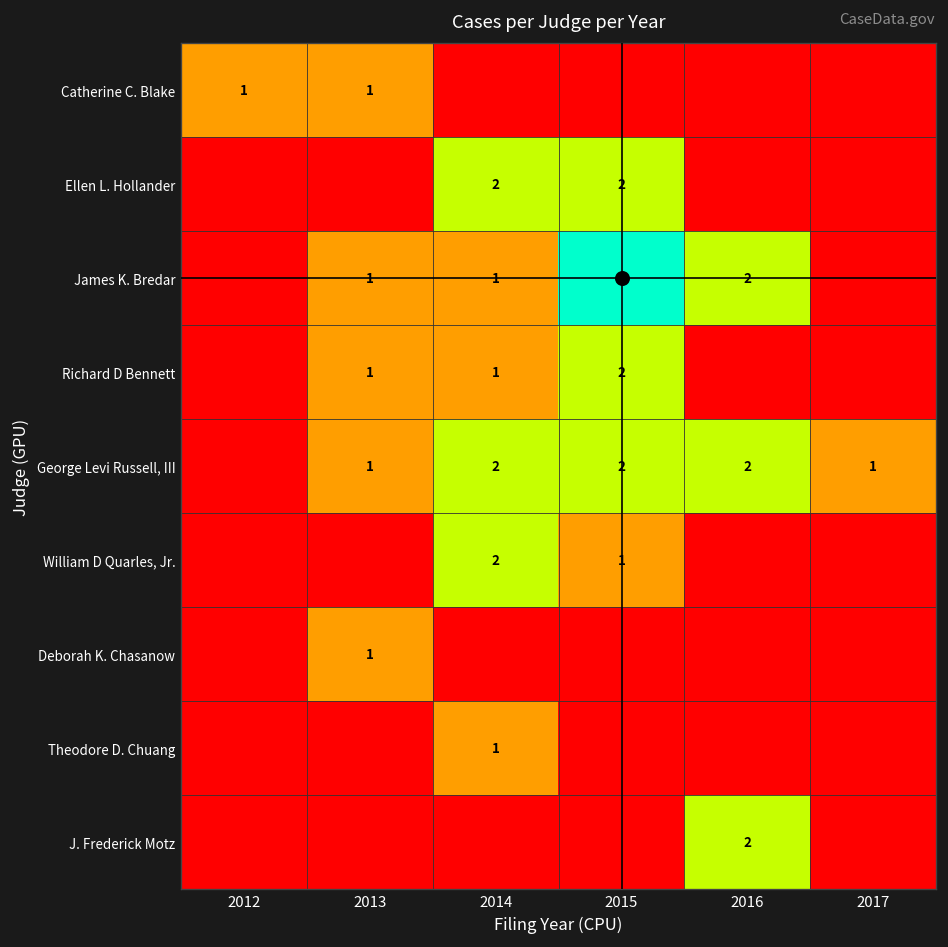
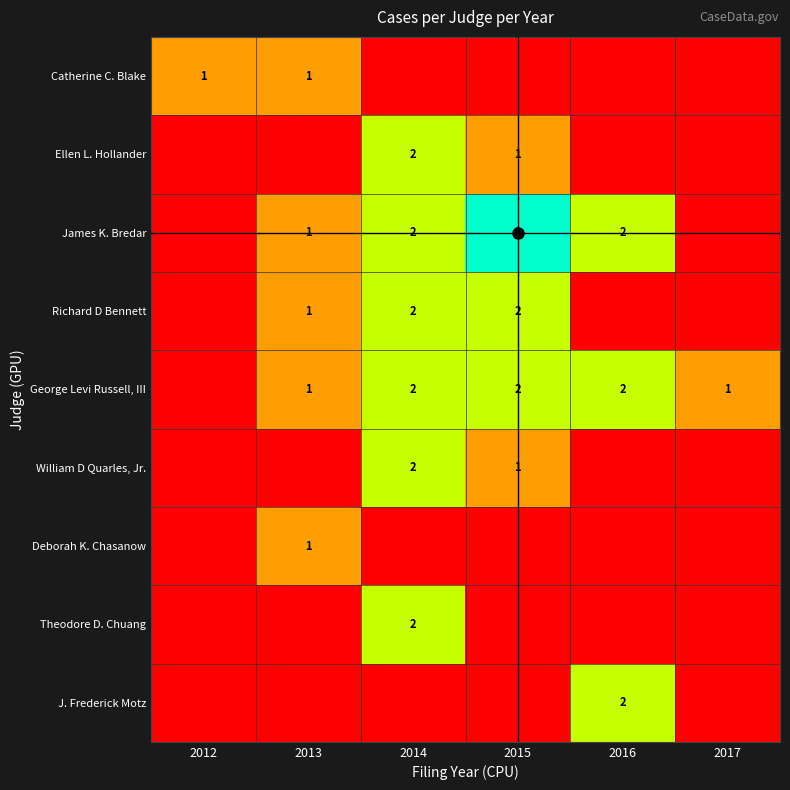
Ellen L. Hollander, 2015: 2 -> 1
James K. Bredar, 2014: 1 -> 2
Richard D Bennett, 2014: 1 -> 2
Theodore D. Chuang, 2014: 1 -> 2
